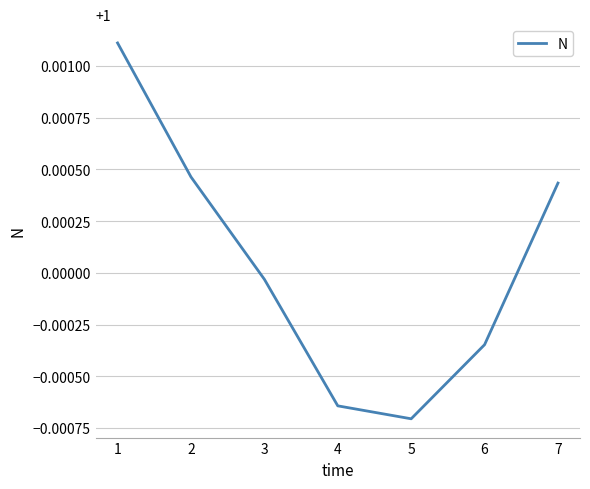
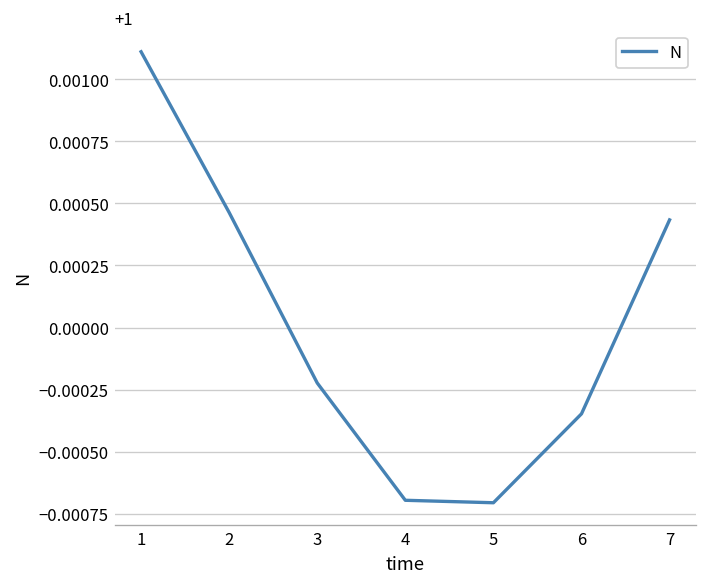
3: 0.99997 -> 0.99978
4: 0.99936 -> 0.99930
